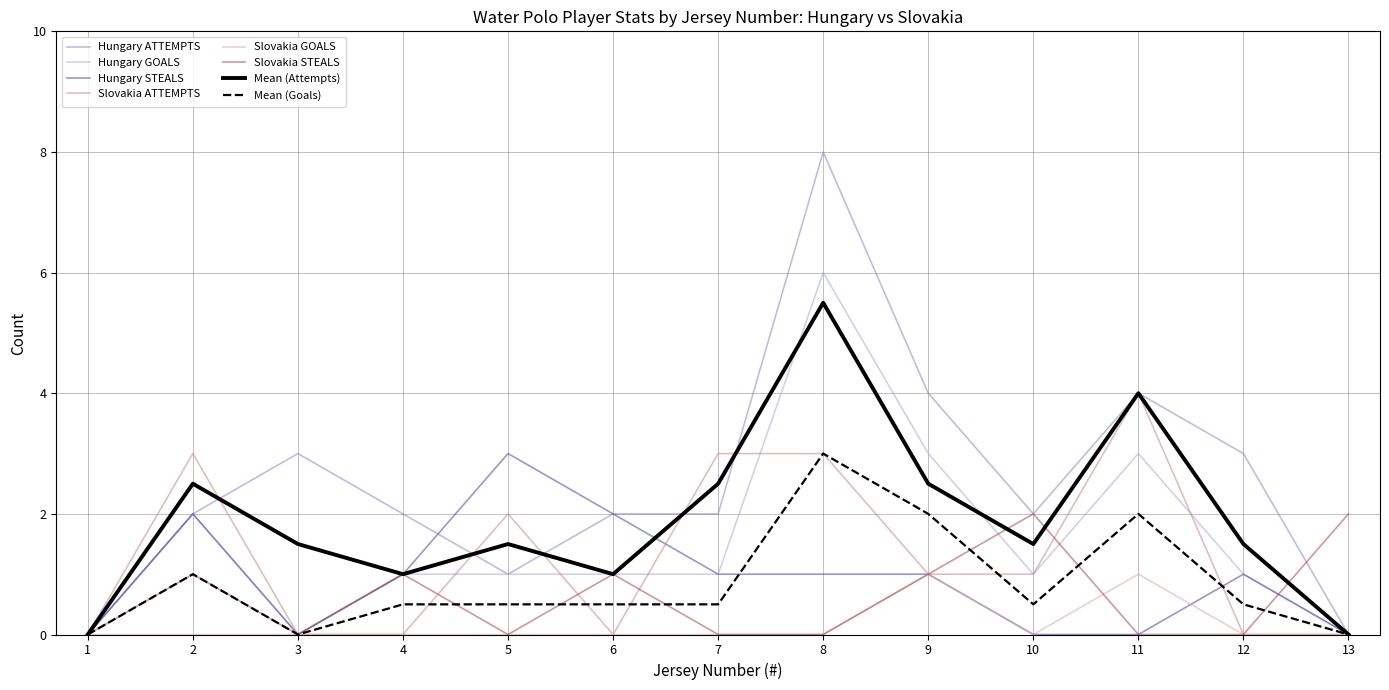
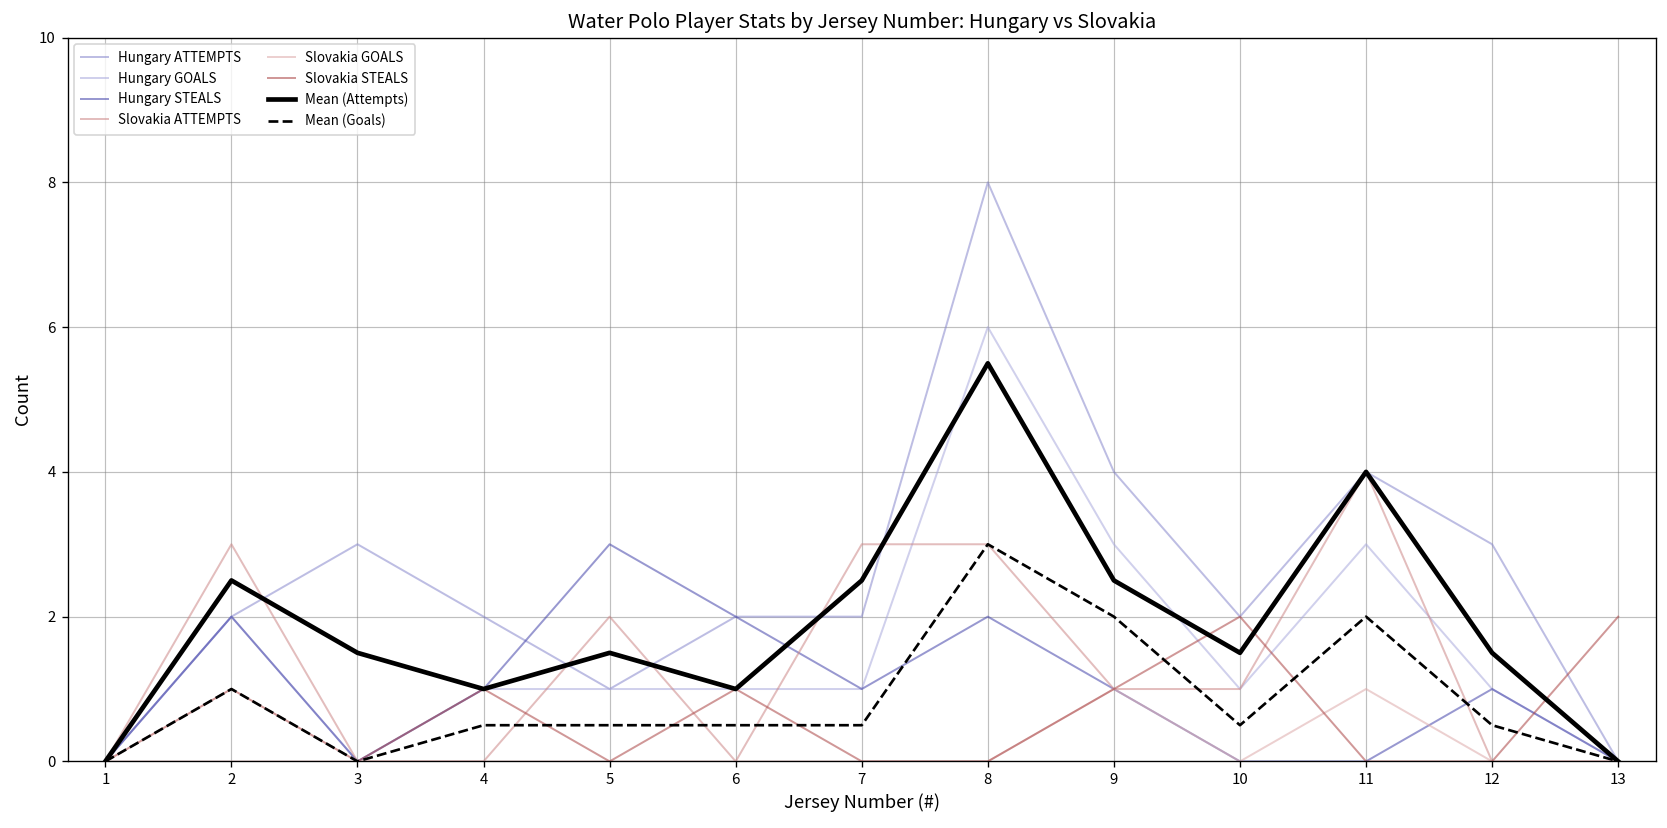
Hungary STEALS, 8: 1 -> 2
